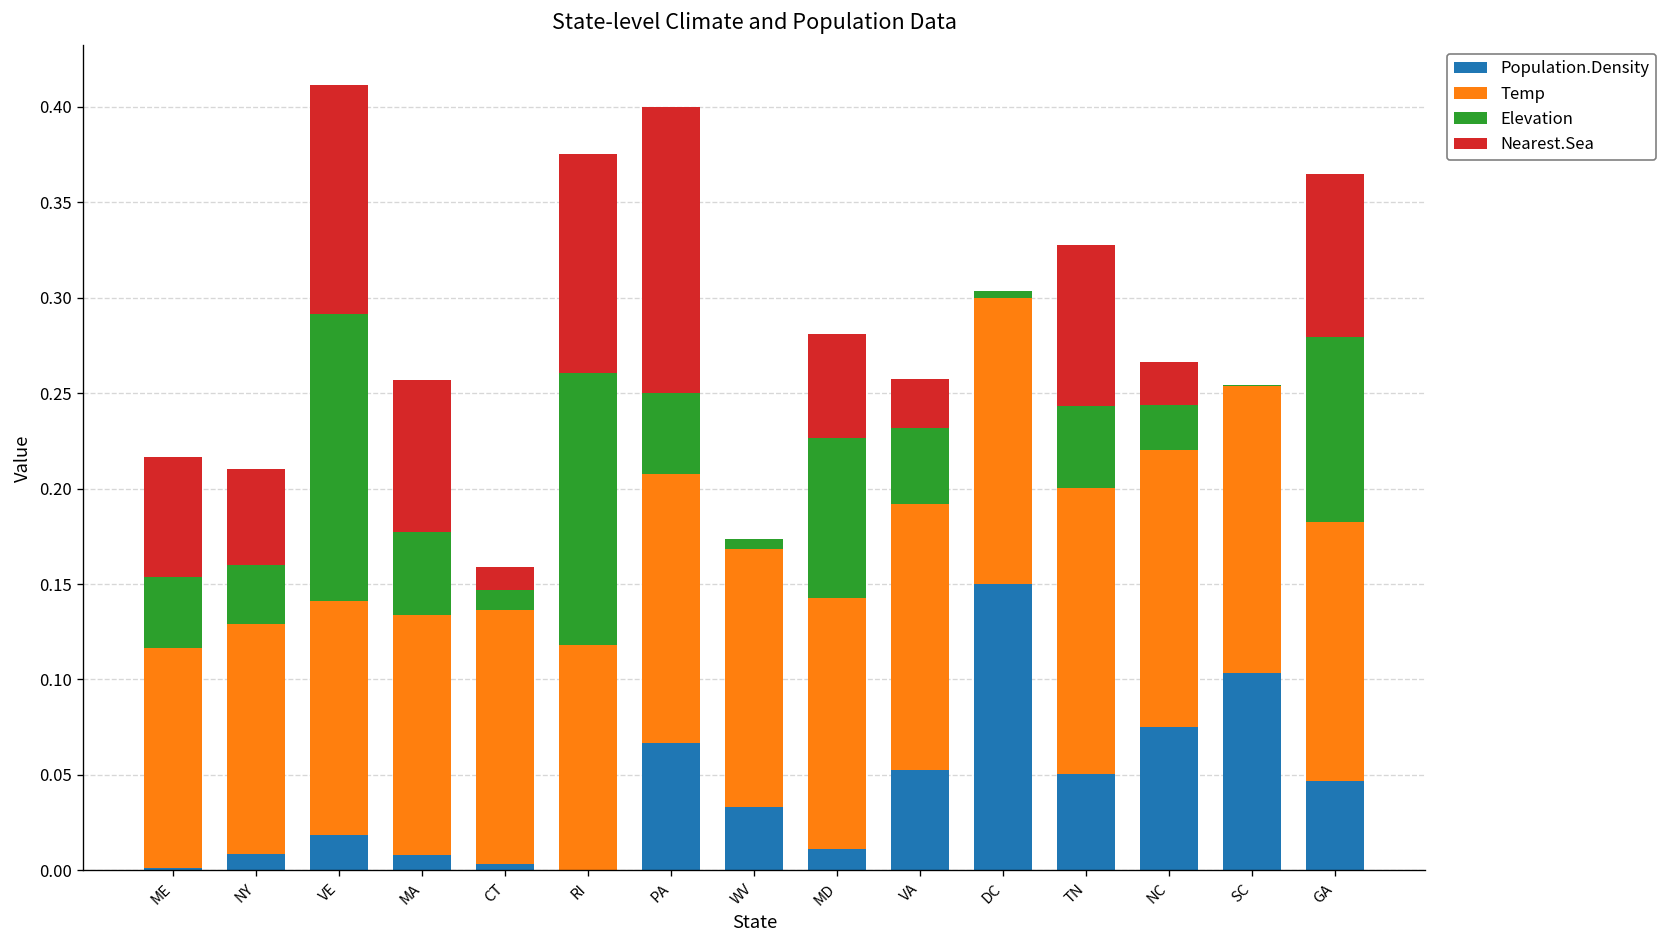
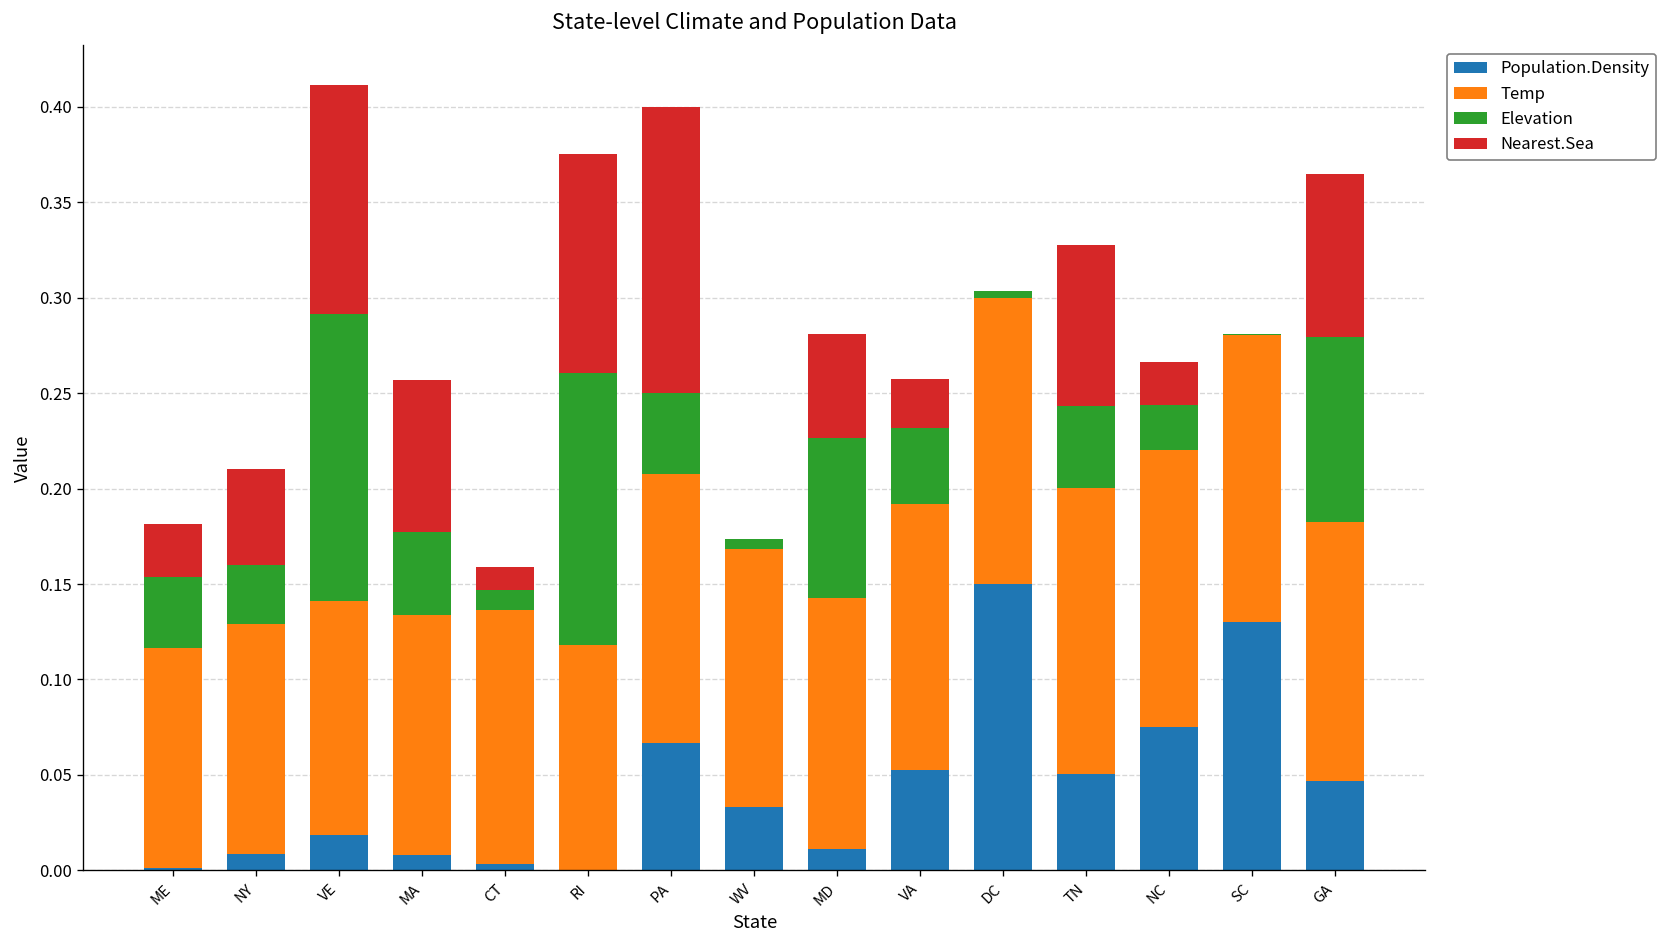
Nearest.Sea, ME: 0.063 -> 0.028
Population.Density, SC: 0.104 -> 0.130
